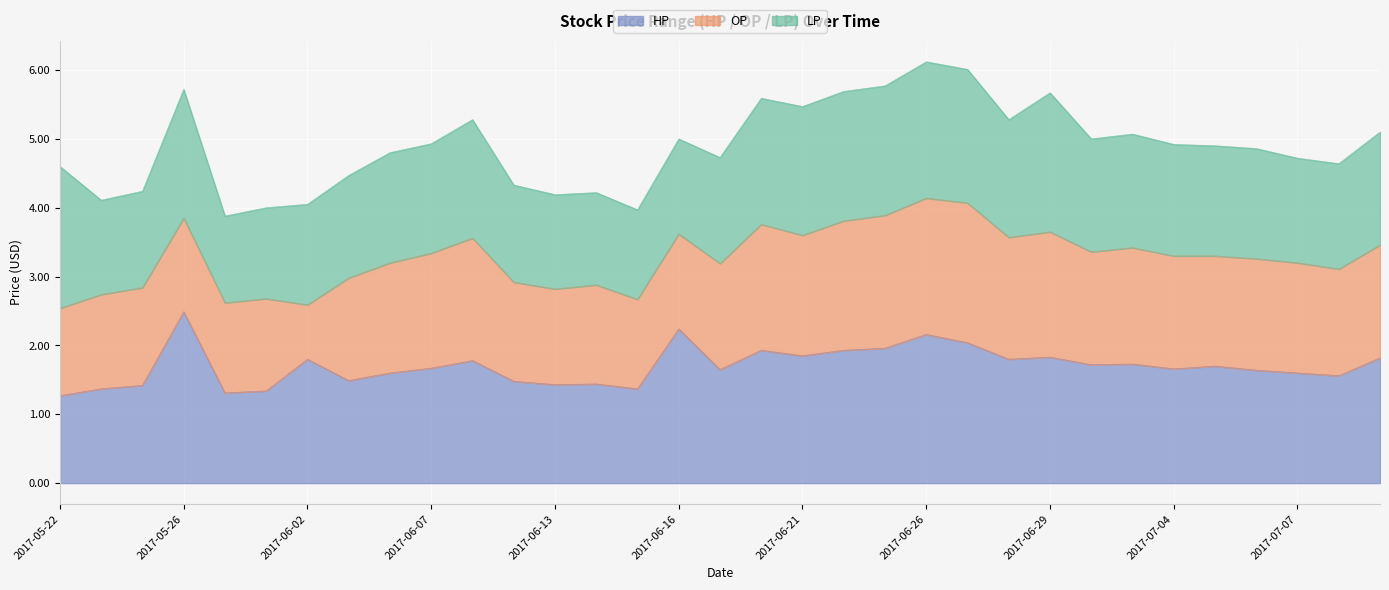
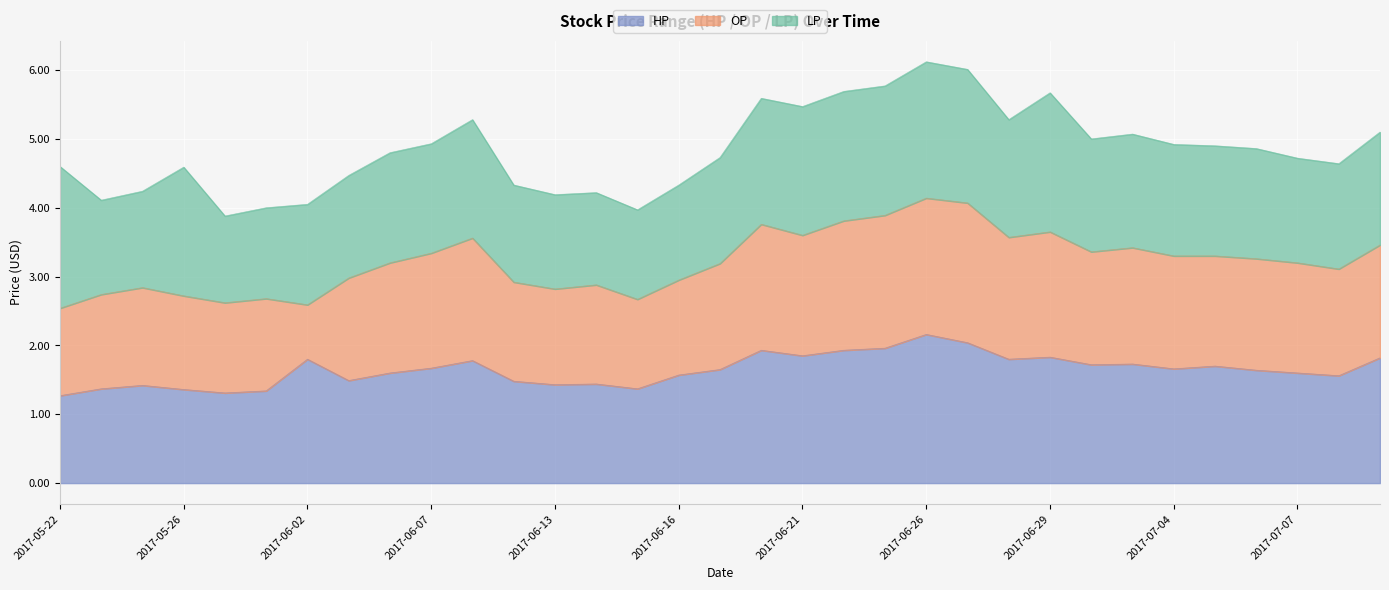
HP, 2017-05-26: 2.5 -> 1.4
HP, 2017-06-16: 2.2 -> 1.6
